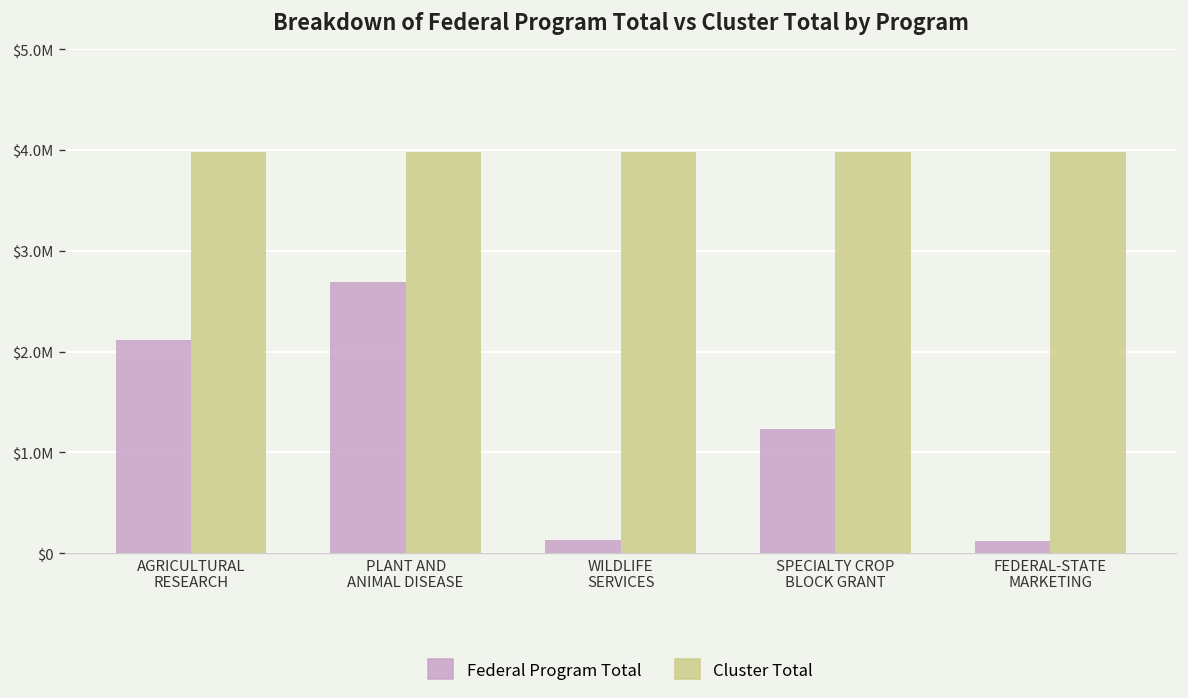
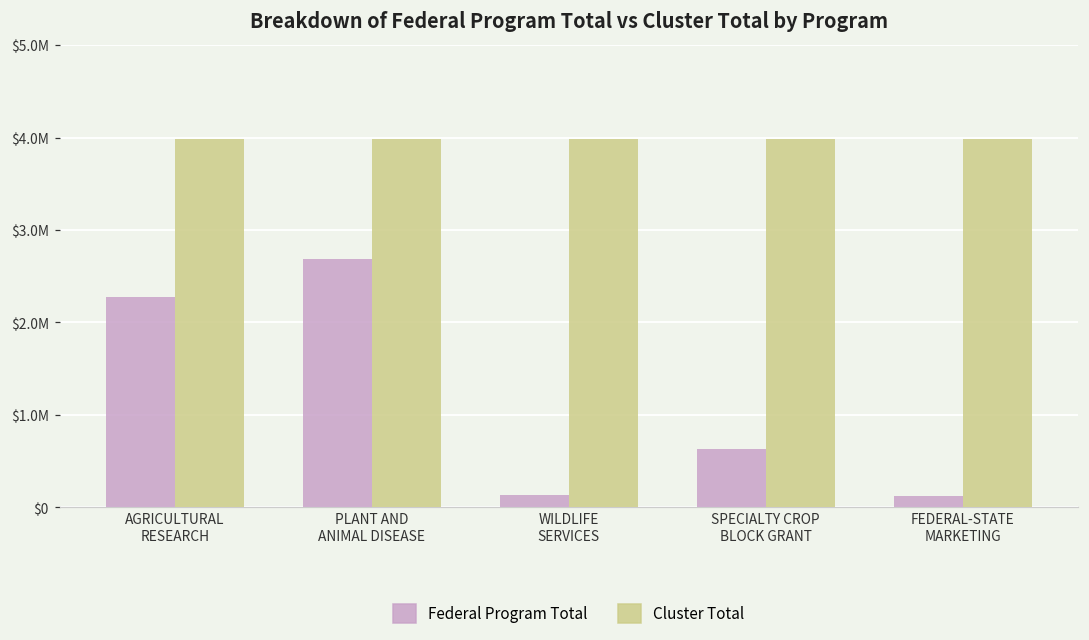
Federal Program Total, AGRICULTURAL RESEARCH: $2100000 -> $2300000
Federal Program Total, SPECIALTY CROP BLOCK GRANT: $1200000 -> $600000
